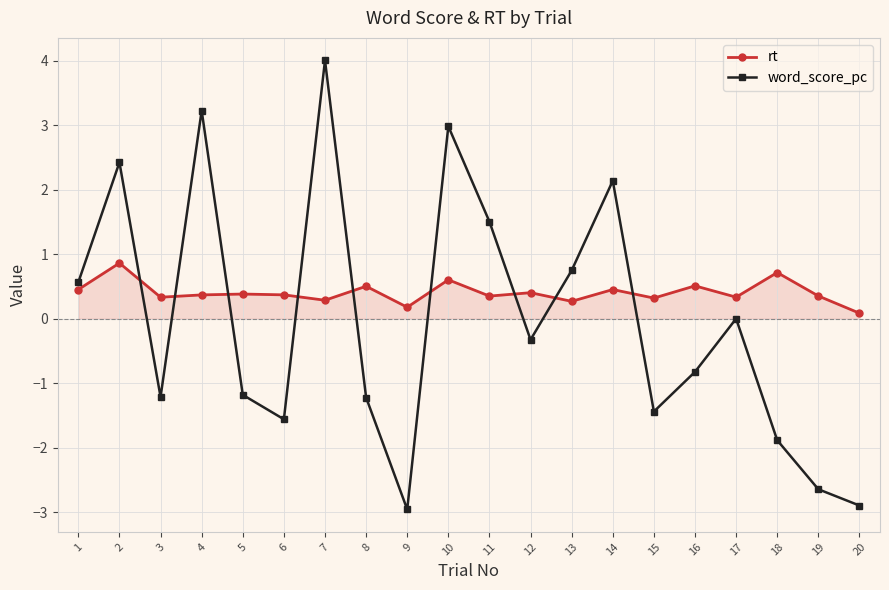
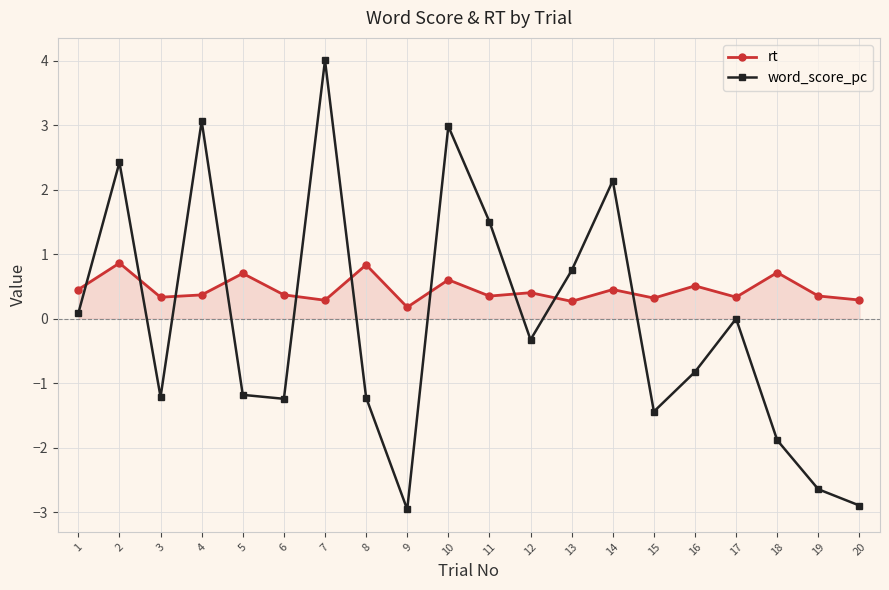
word_score_pc, 1: 0.6 -> 0.1
word_score_pc, 4: 3.2 -> 3.1
rt, 5: 0.4 -> 0.7
word_score_pc, 6: -1.6 -> -1.2
rt, 8: 0.5 -> 0.8
rt, 20: 0.1 -> 0.3
